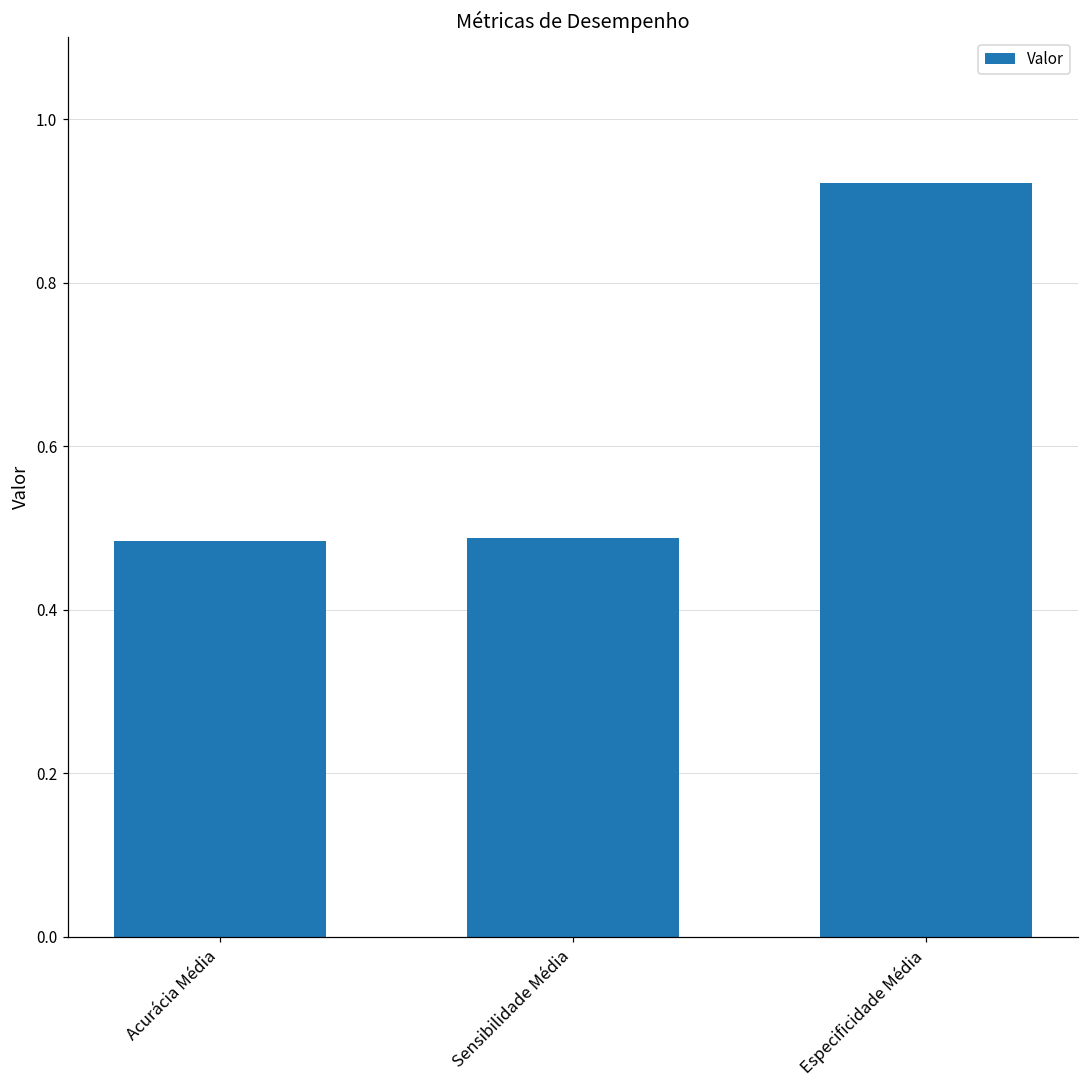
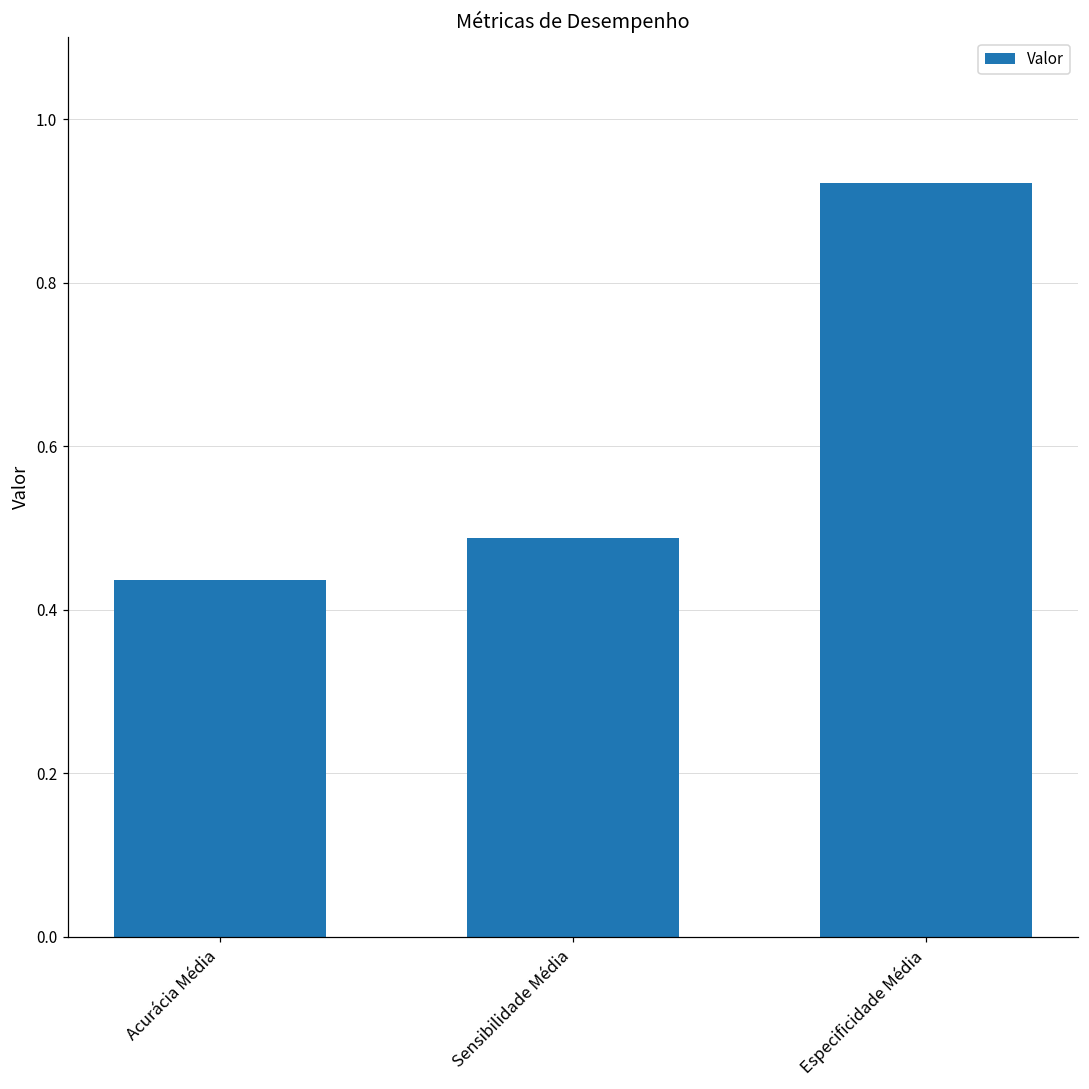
Acurácia Média: 0.48 -> 0.44
